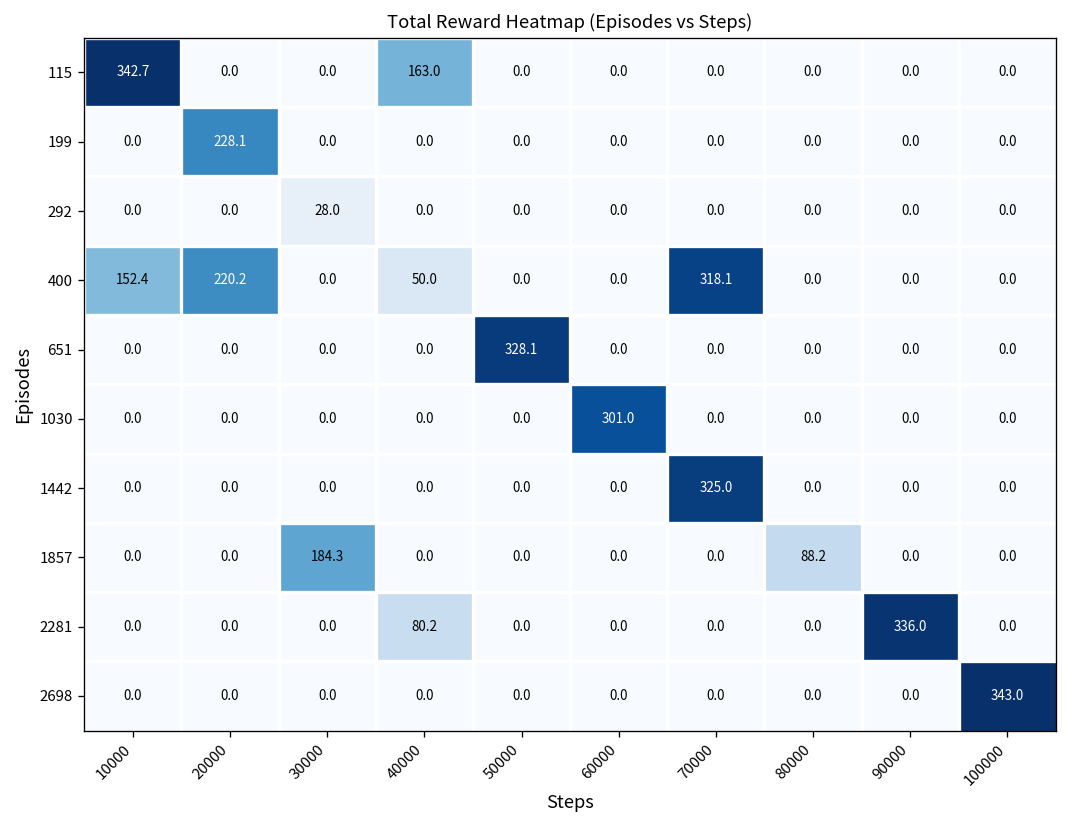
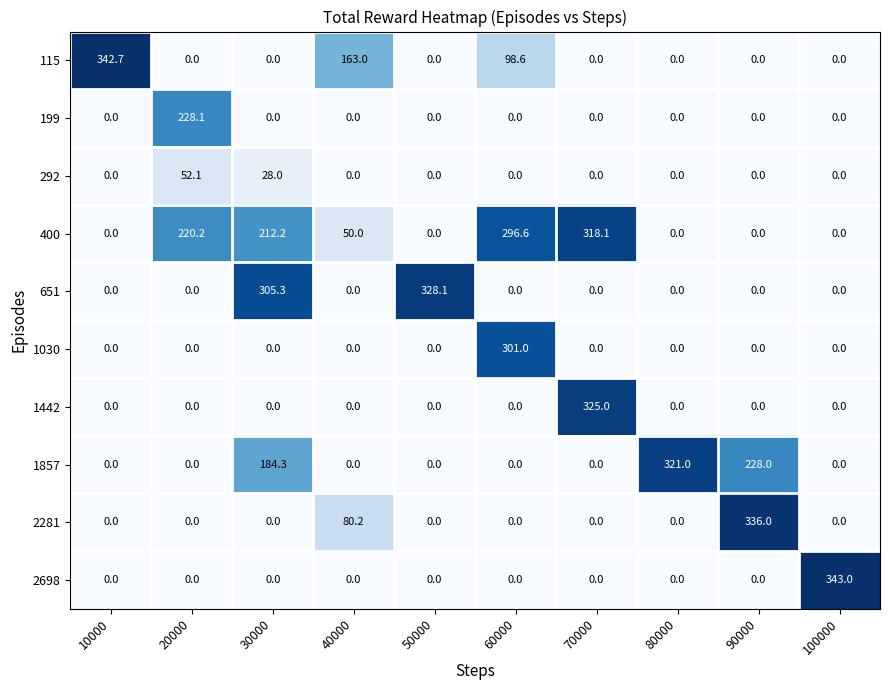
115, 60000: 0.0 -> 98.6
292, 20000: 0.0 -> 52.1
400, 10000: 152.4 -> 0.0
400, 30000: 0.0 -> 212.2
400, 60000: 0.0 -> 296.6
651, 30000: 0.0 -> 305.3
1857, 80000: 88.2 -> 321.0
1857, 90000: 0.0 -> 228.0
